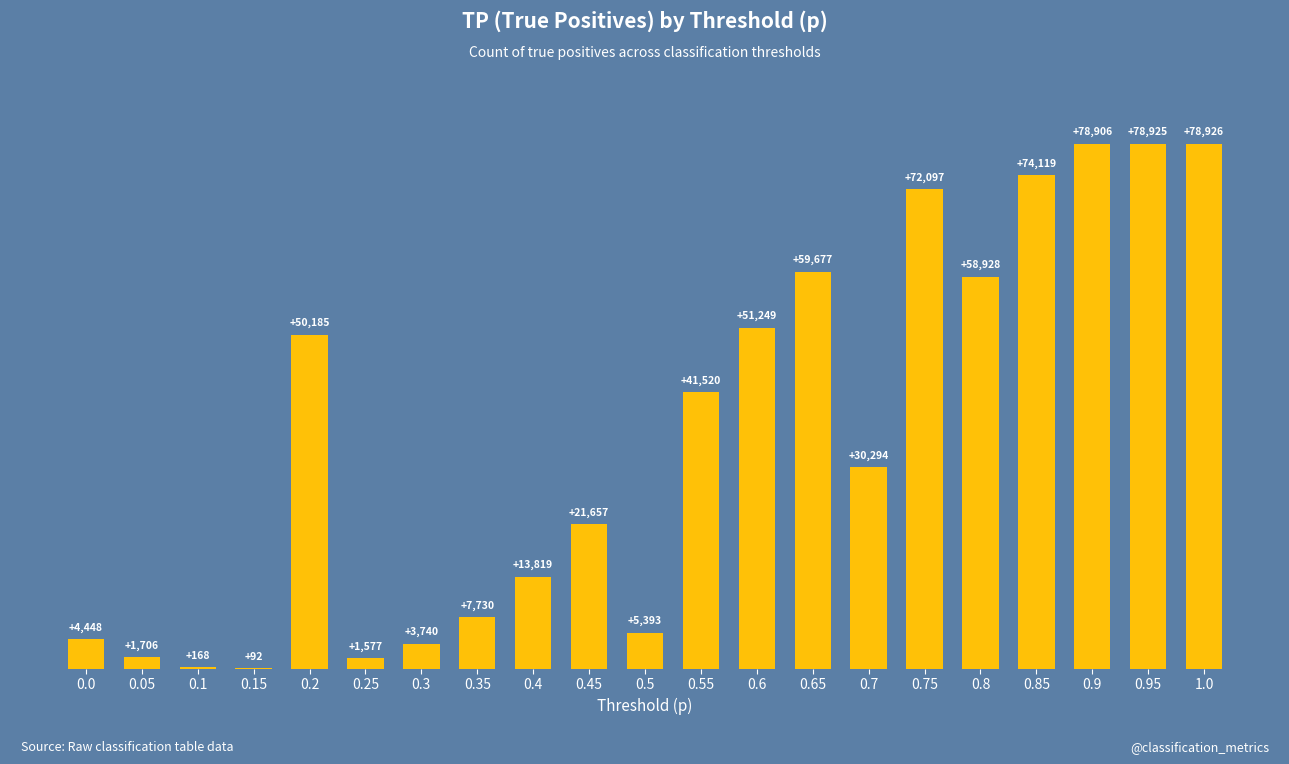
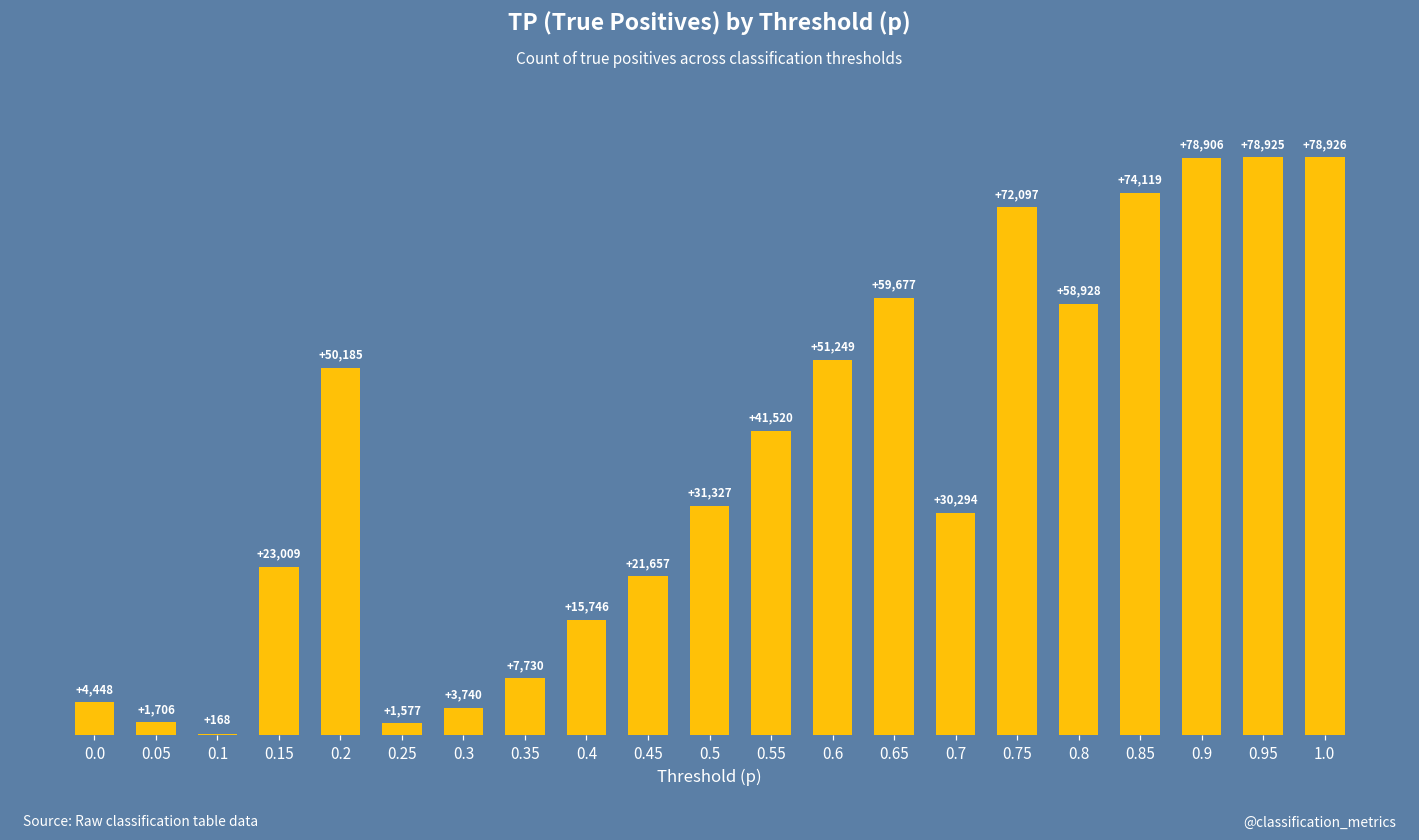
0.15: +92 -> +23,009
0.4: +13,819 -> +15,746
0.5: +5,393 -> +31,327
